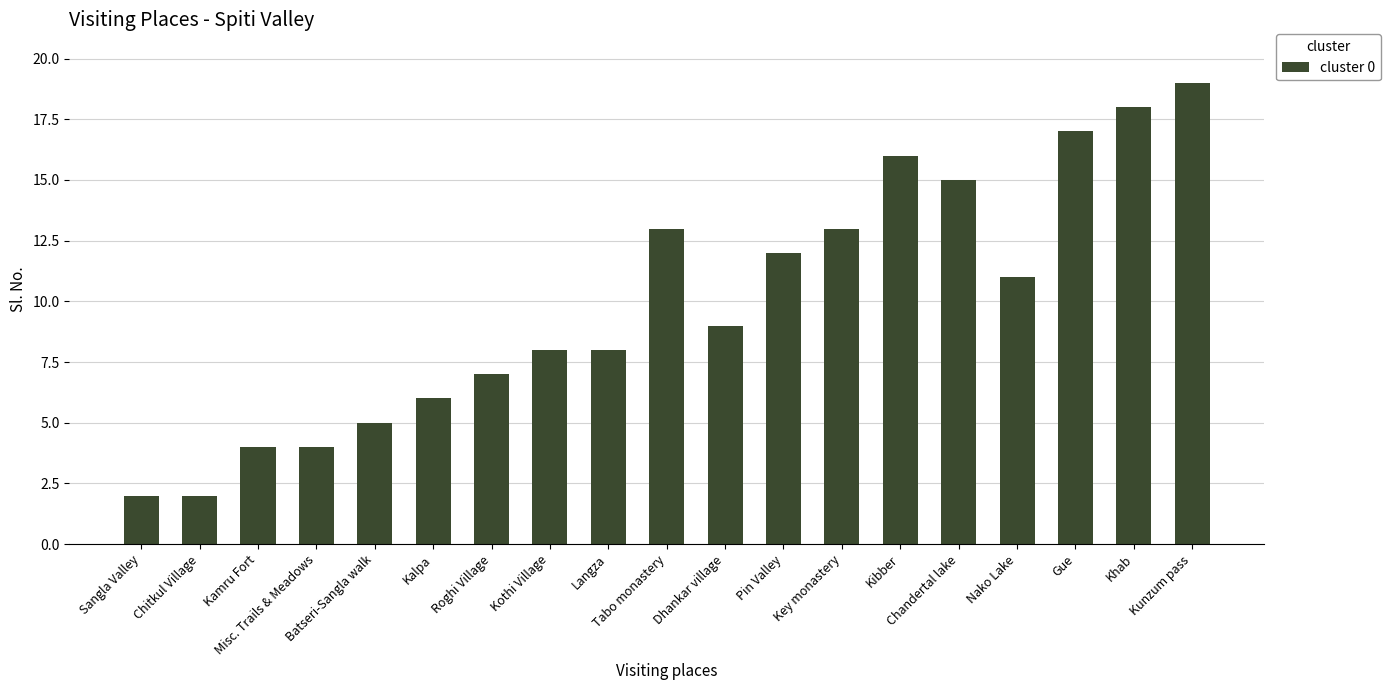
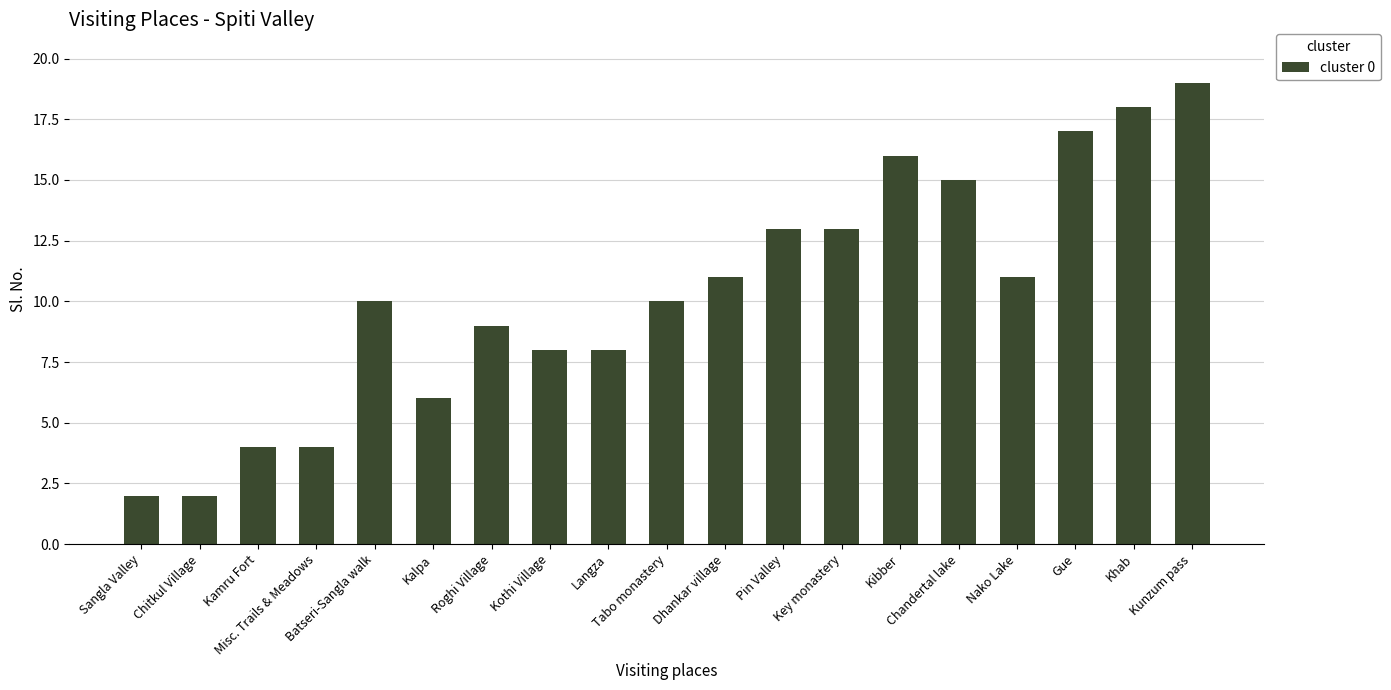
Batseri-Sangla walk: 5 -> 10
Roghi Village: 7 -> 9
Tabo monastery: 13 -> 10
Dhankar village: 9 -> 11
Pin Valley: 12 -> 13
